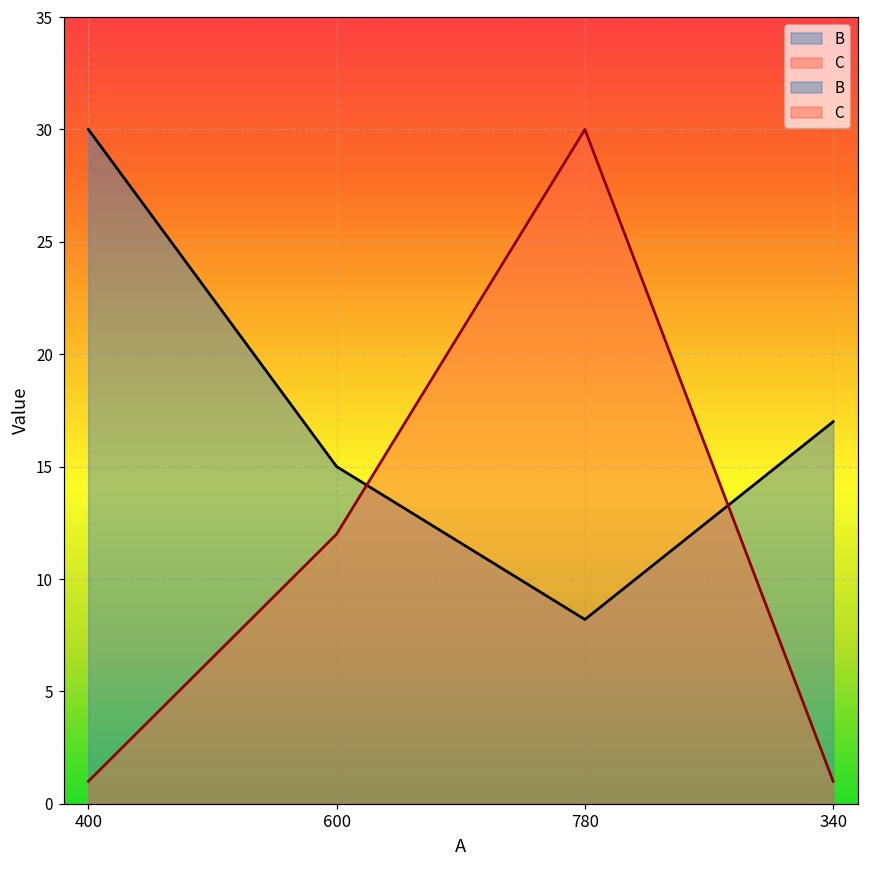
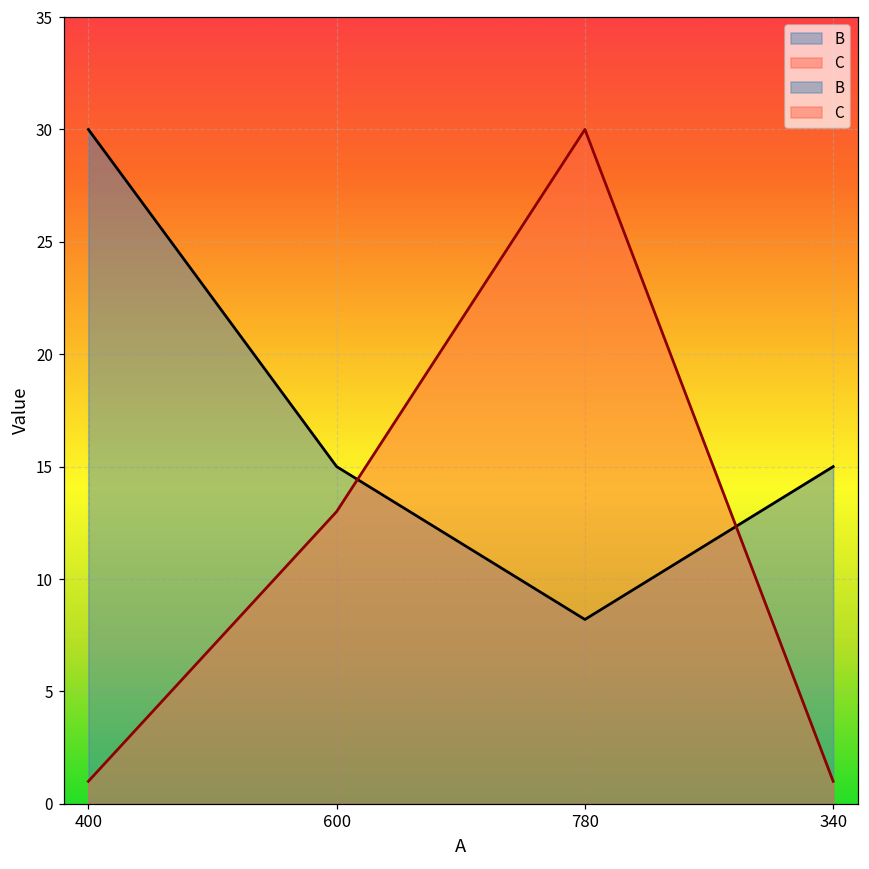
C, 600: 12 -> 13
B, 340: 17 -> 15
